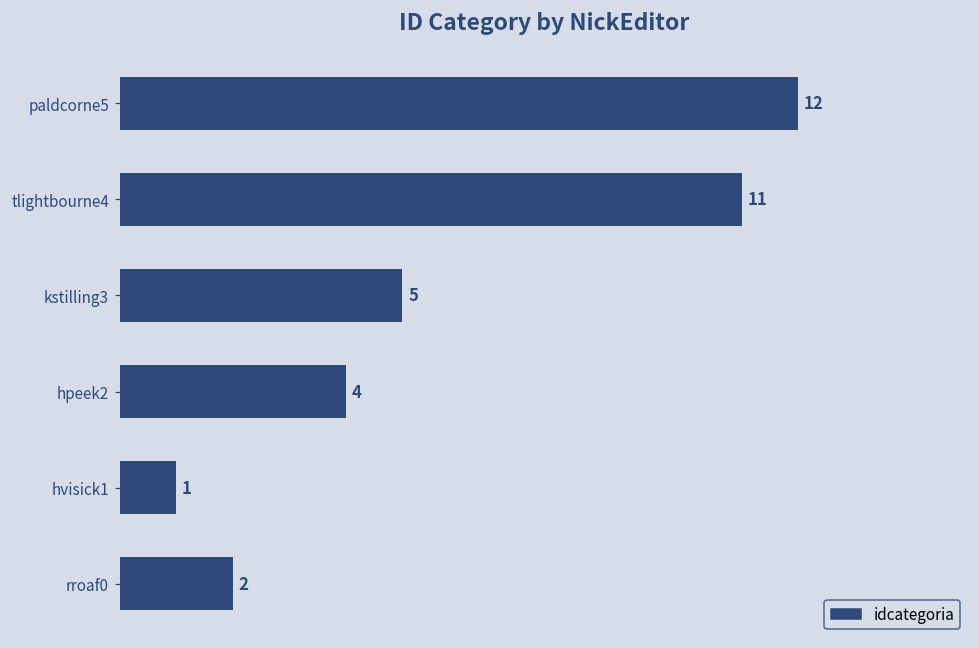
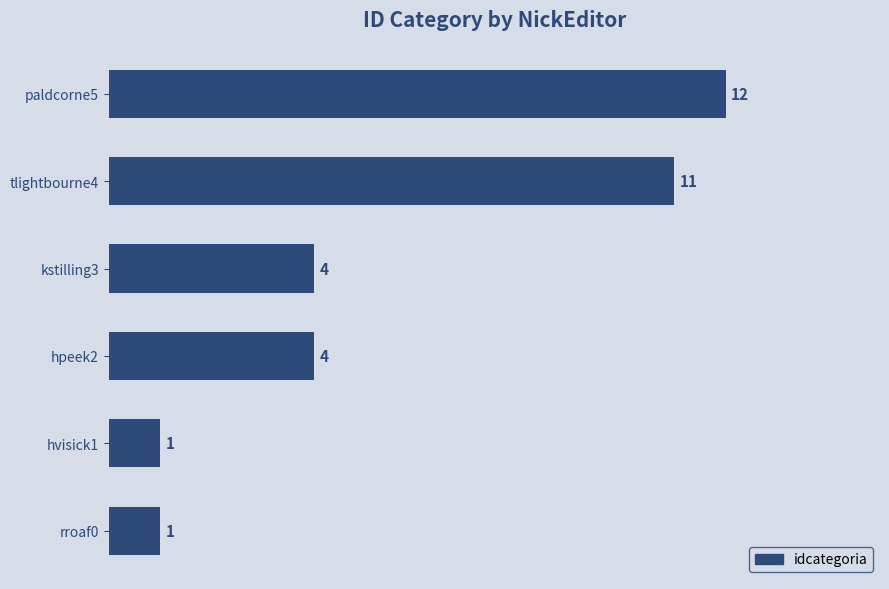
kstilling3: 5 -> 4
rroaf0: 2 -> 1
